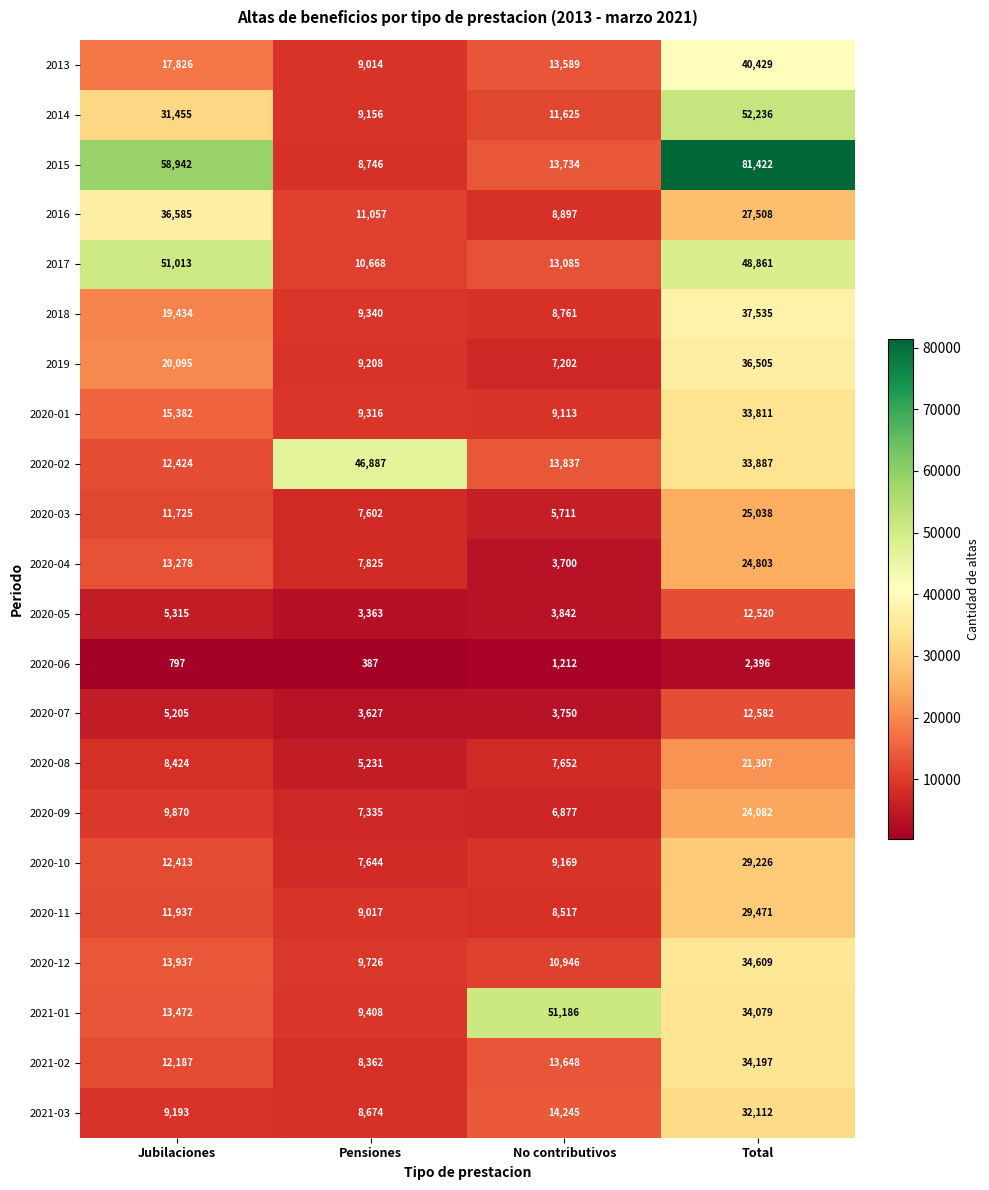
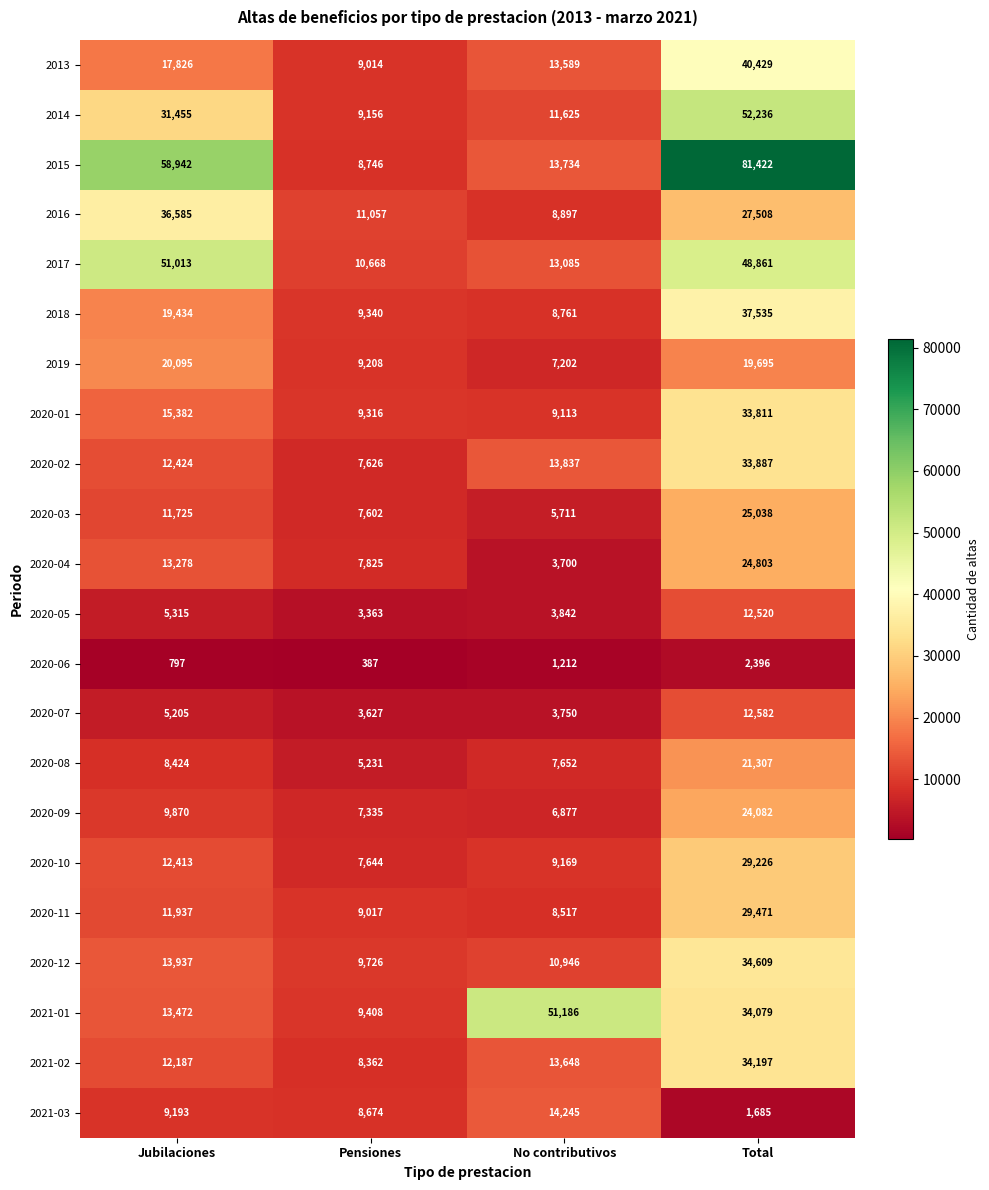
2019, Total: 36,505 -> 19,695
2020-02, Pensiones: 46,887 -> 7,626
2021-03, Total: 32,112 -> 1,685
